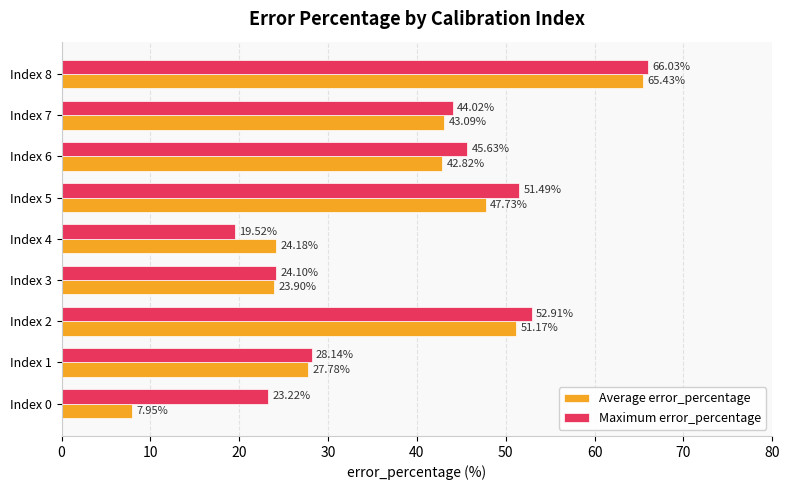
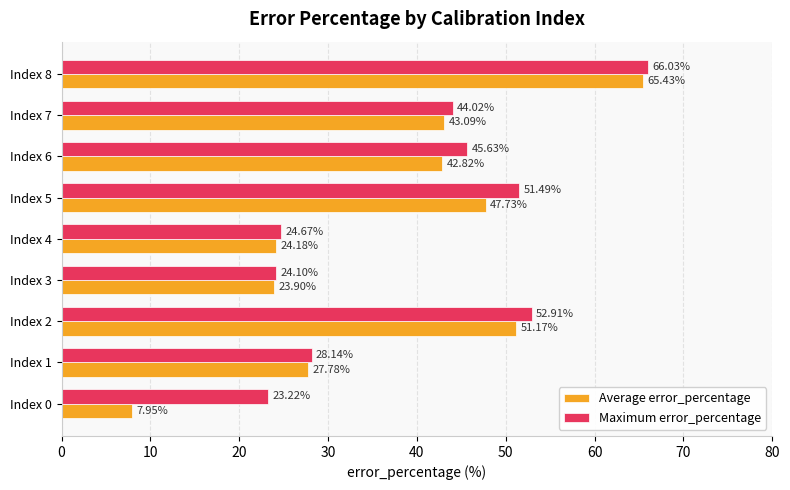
Maximum error_percentage, Index 4: 19.52% -> 24.67%
